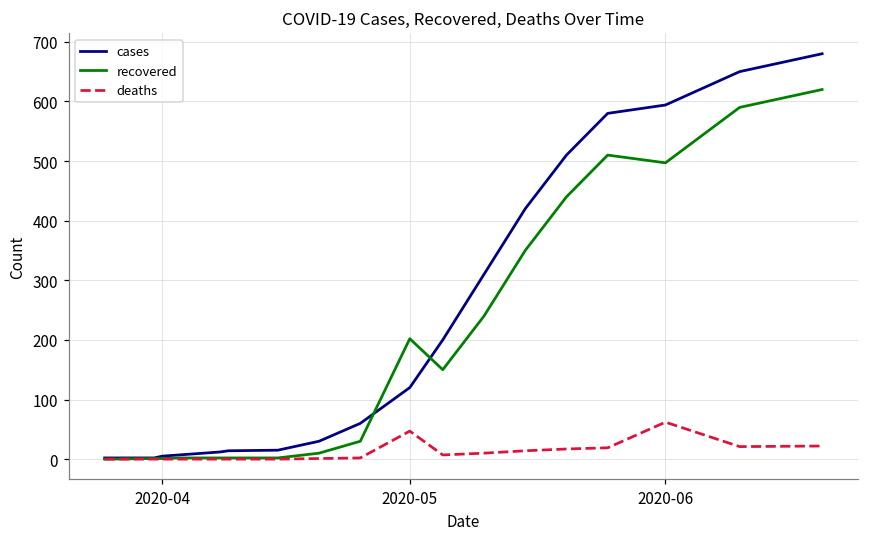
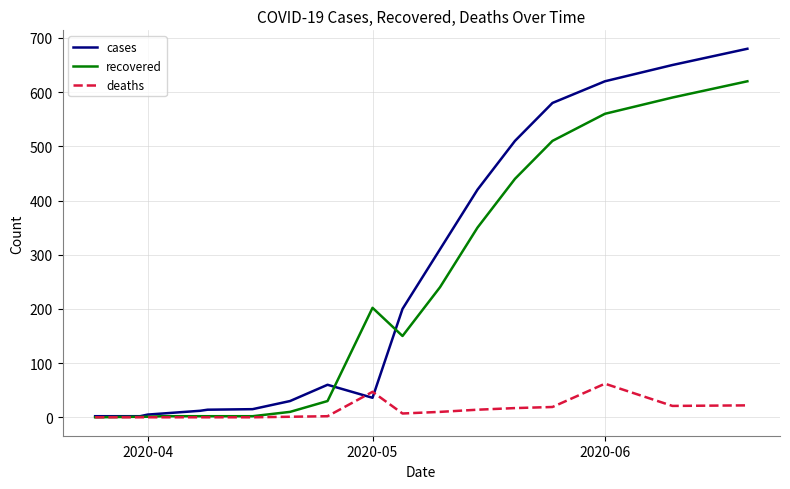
cases, 2020-05: 120 -> 40
cases, 2020-06: 590 -> 620
recovered, 2020-06: 500 -> 560
